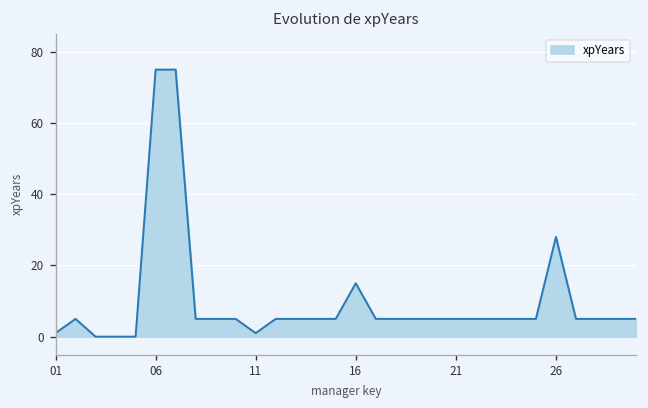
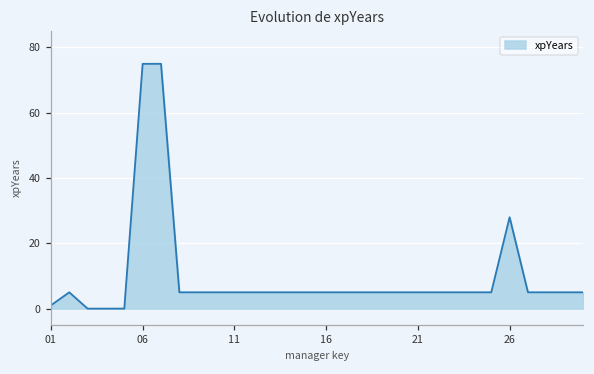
11: 1 -> 5
16: 15 -> 5
